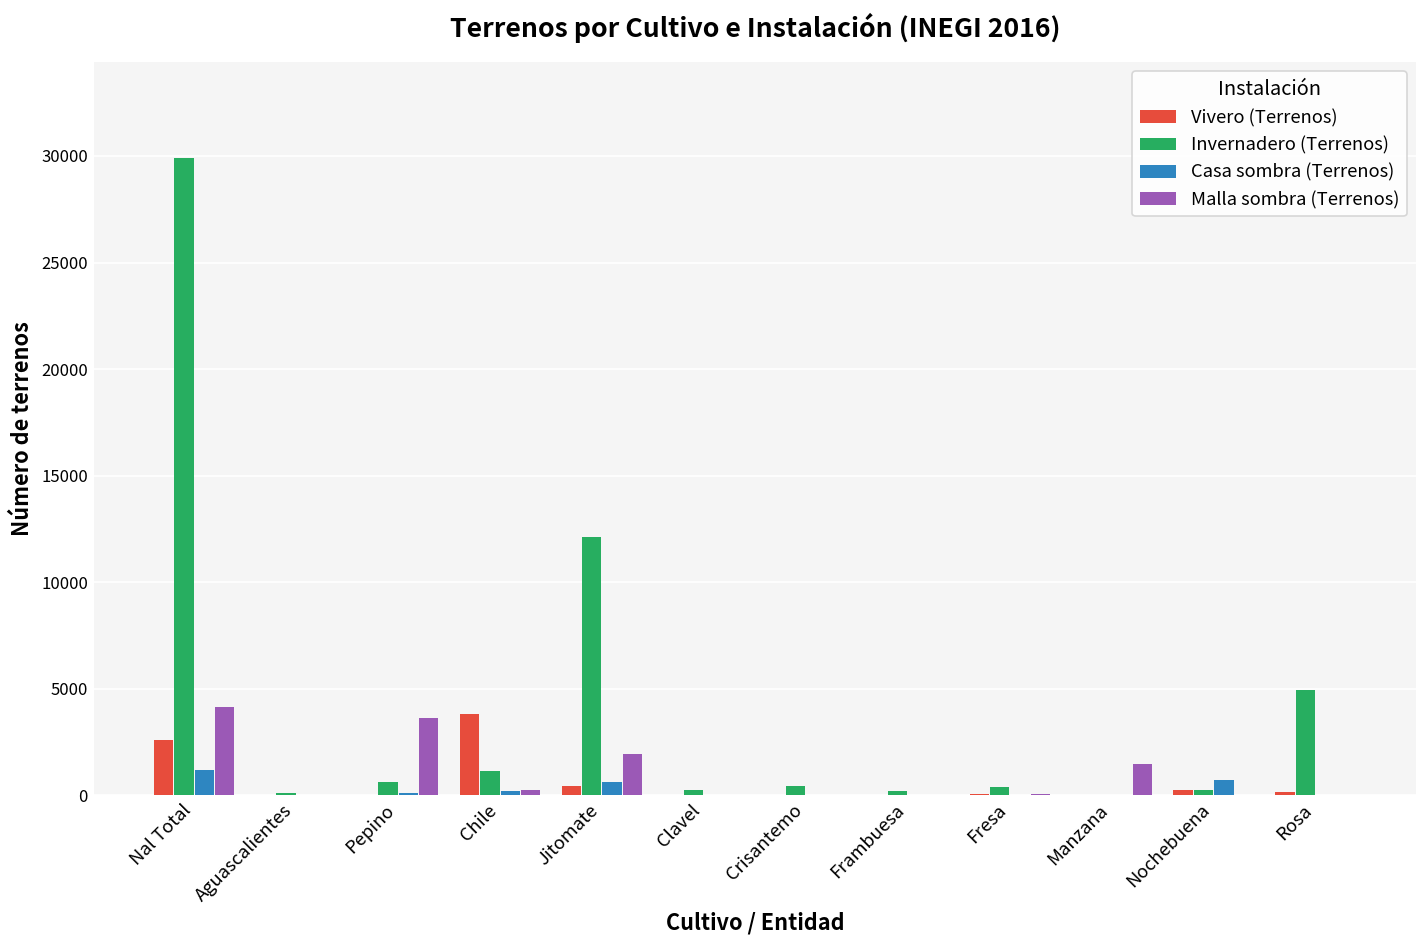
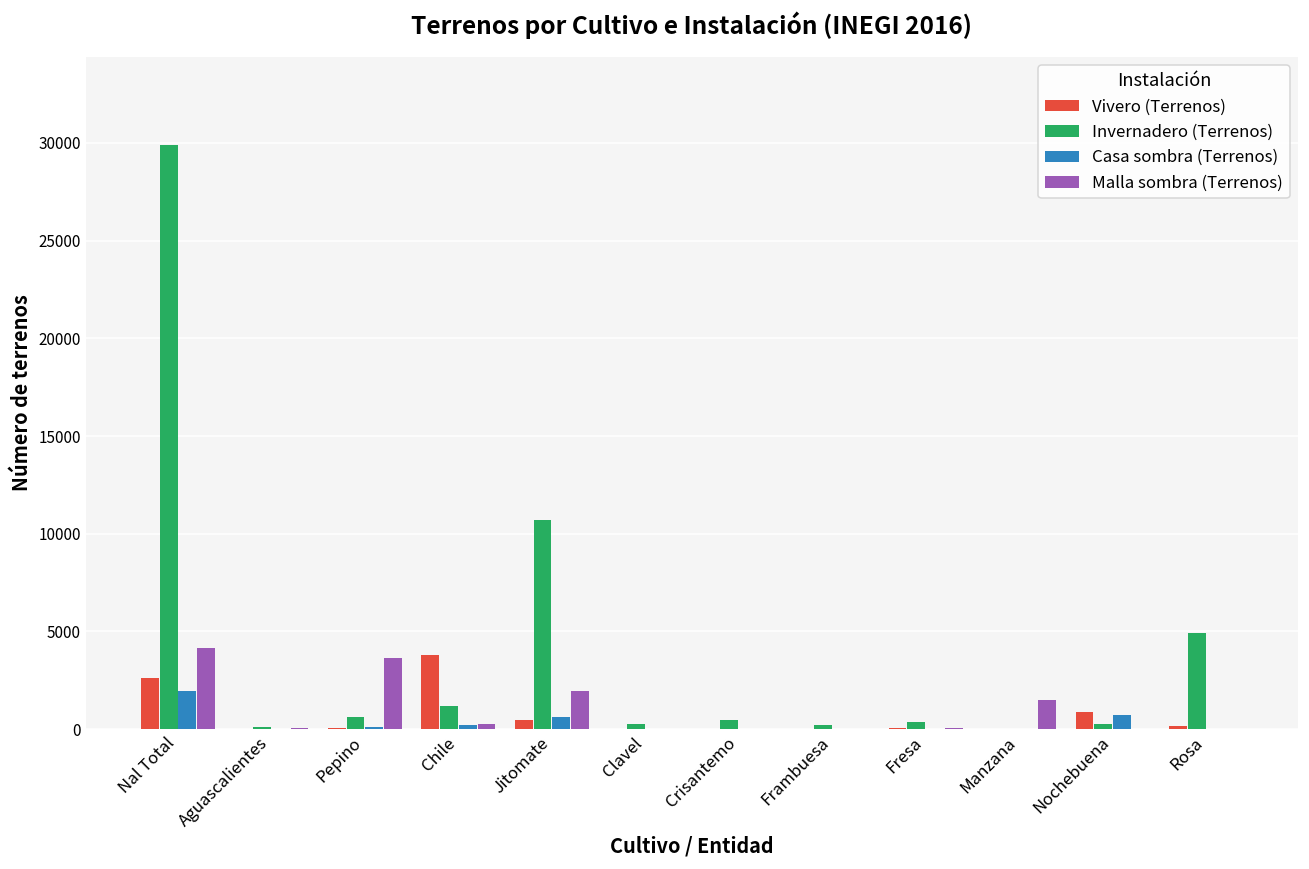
Casa sombra (Terrenos), Nal Total: 1200 -> 2000
Invernadero (Terrenos), Jitomate: 12100 -> 10700
Vivero (Terrenos), Nochebuena: 300 -> 900
